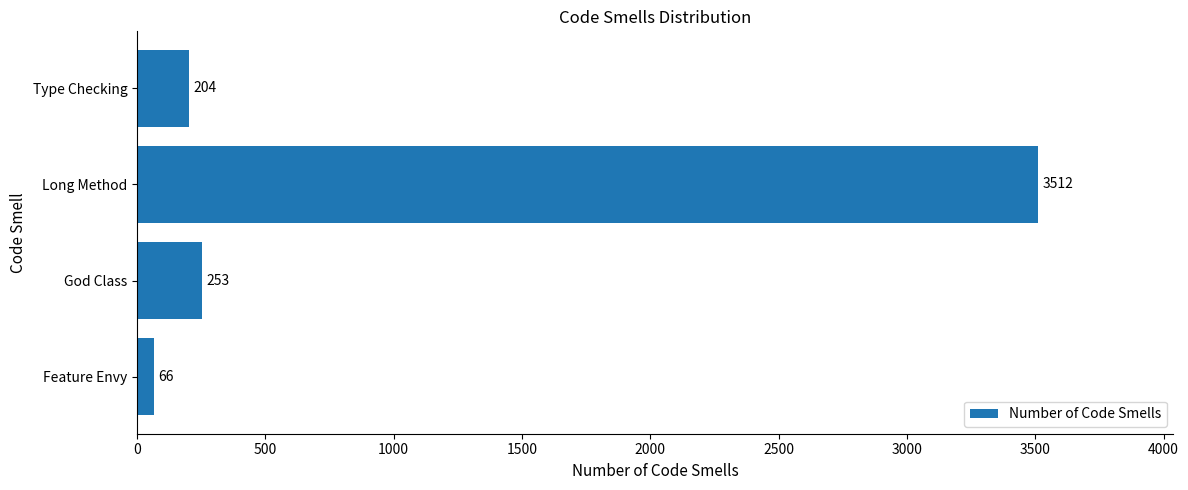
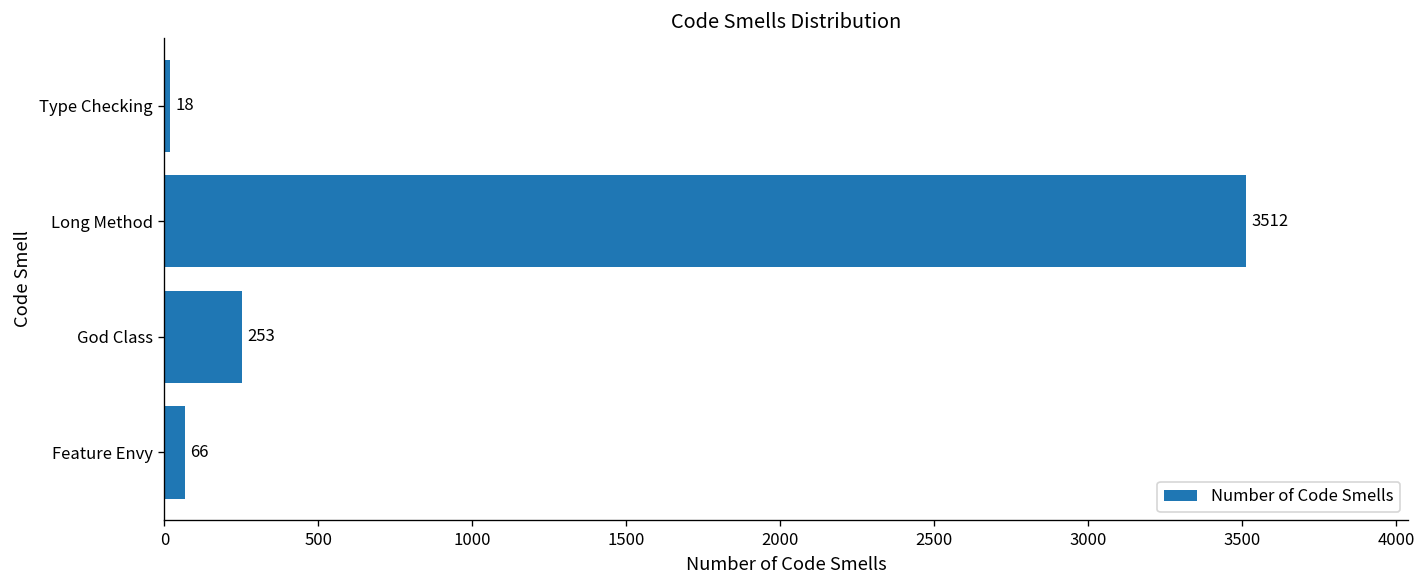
Type Checking: 204 -> 18
